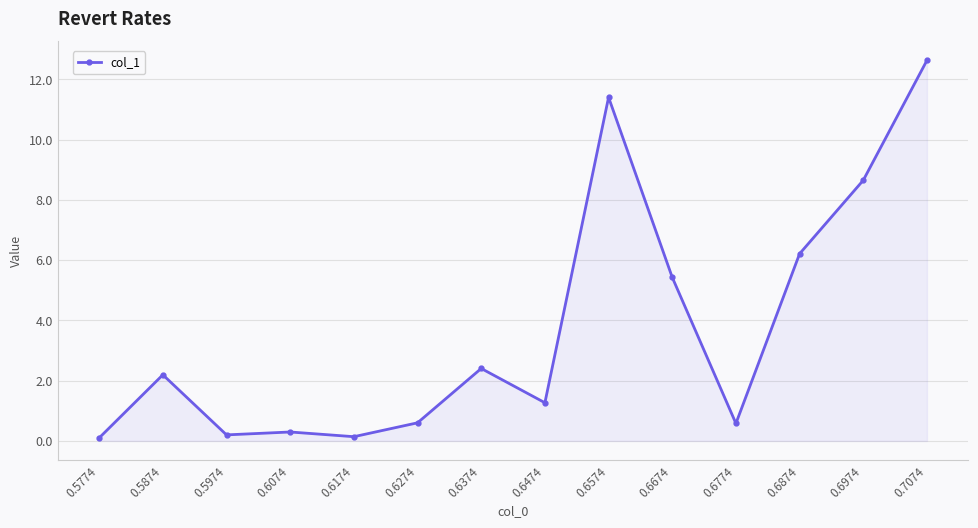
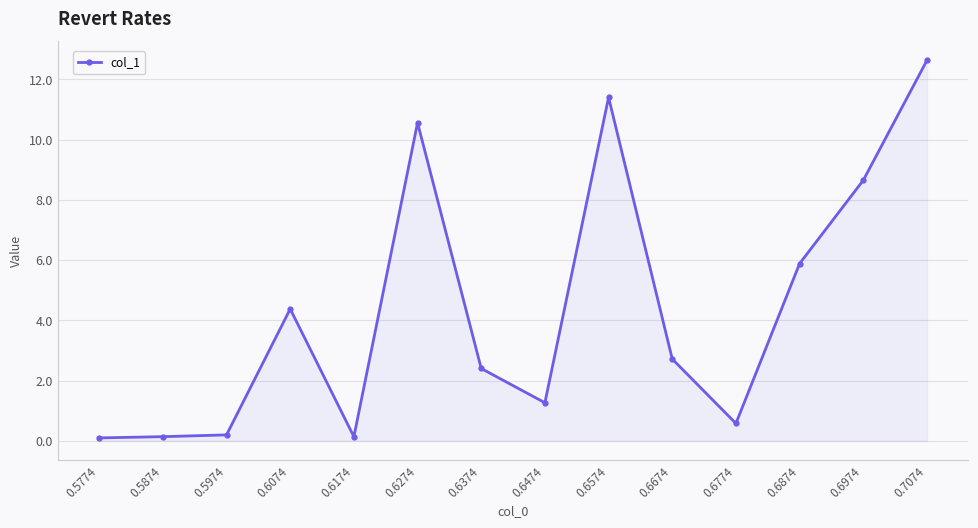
0.5874: 2.2 -> 0.1
0.6074: 0.3 -> 4.4
0.6274: 0.6 -> 10.6
0.6674: 5.4 -> 2.7
0.6874: 6.2 -> 5.9
